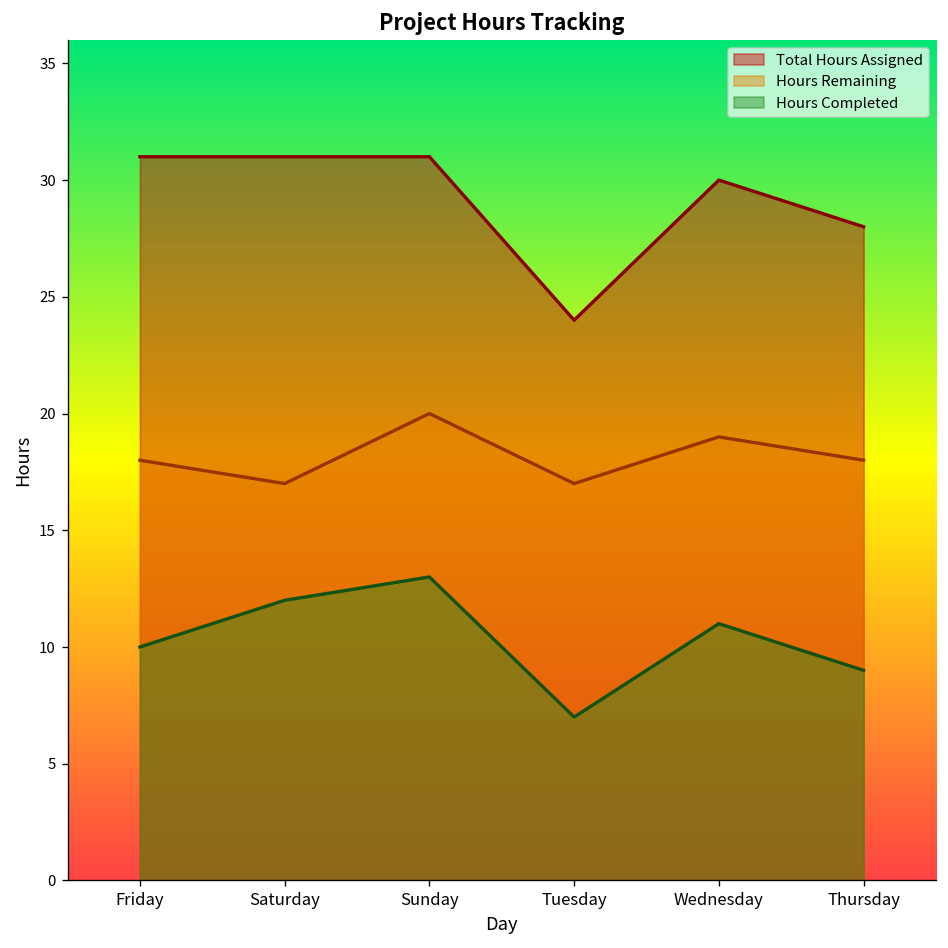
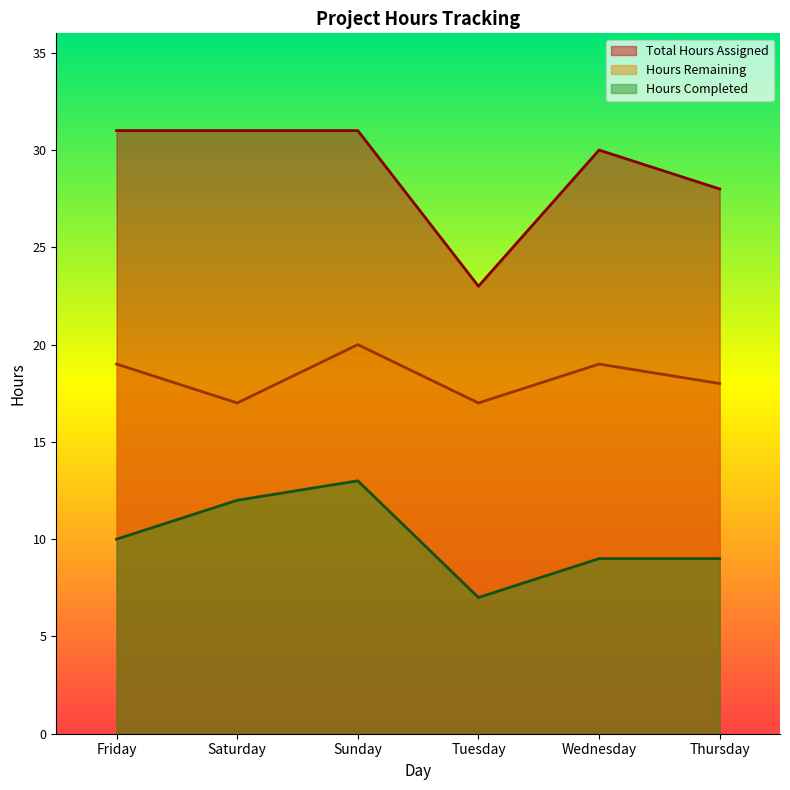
Hours Remaining, Friday: 18 -> 19
Total Hours Assigned, Tuesday: 24 -> 23
Hours Completed, Wednesday: 11 -> 9
